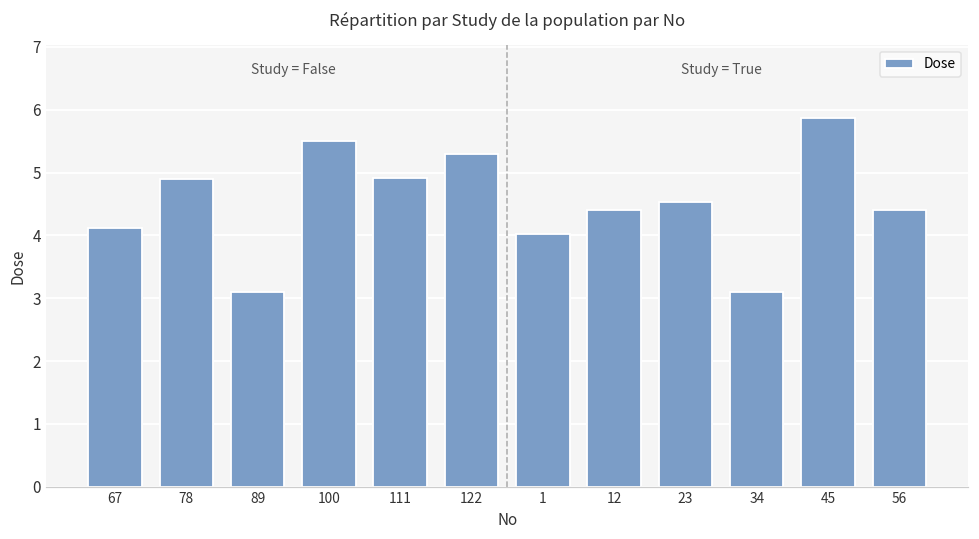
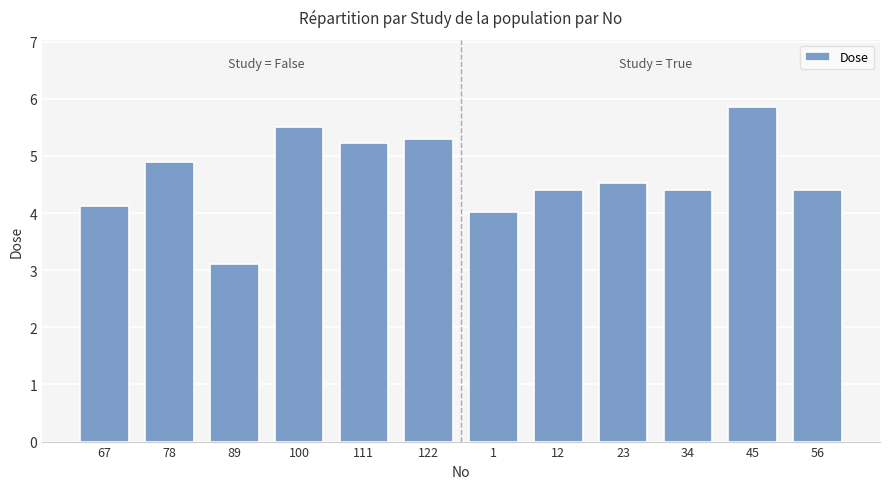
111: 4.9 -> 5.2
34: 3.1 -> 4.4
